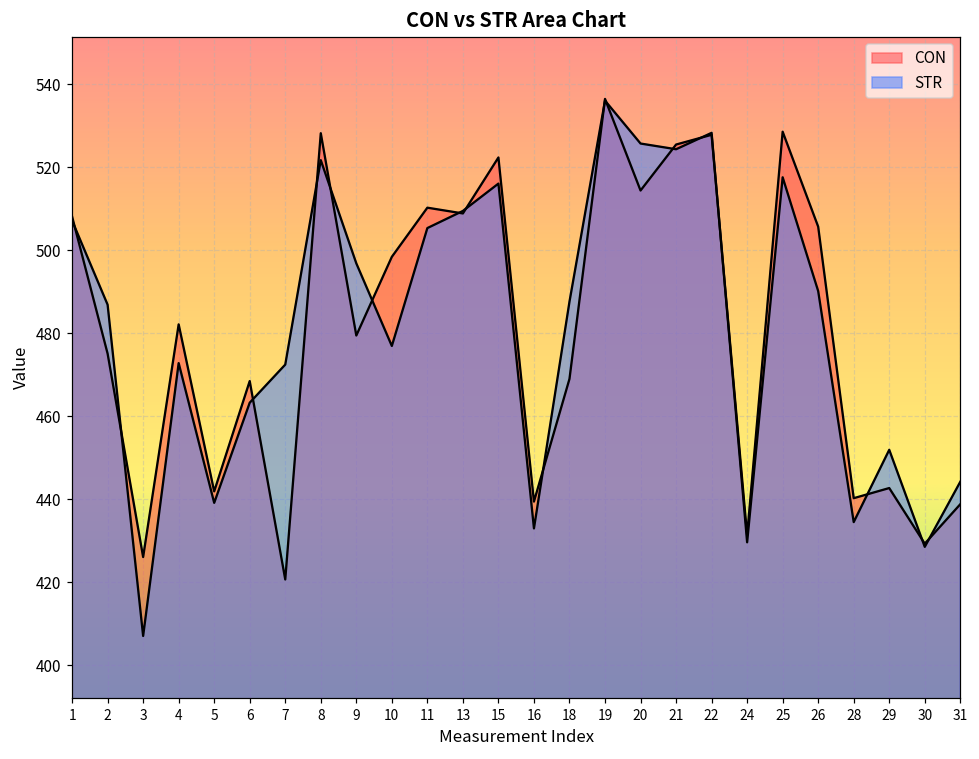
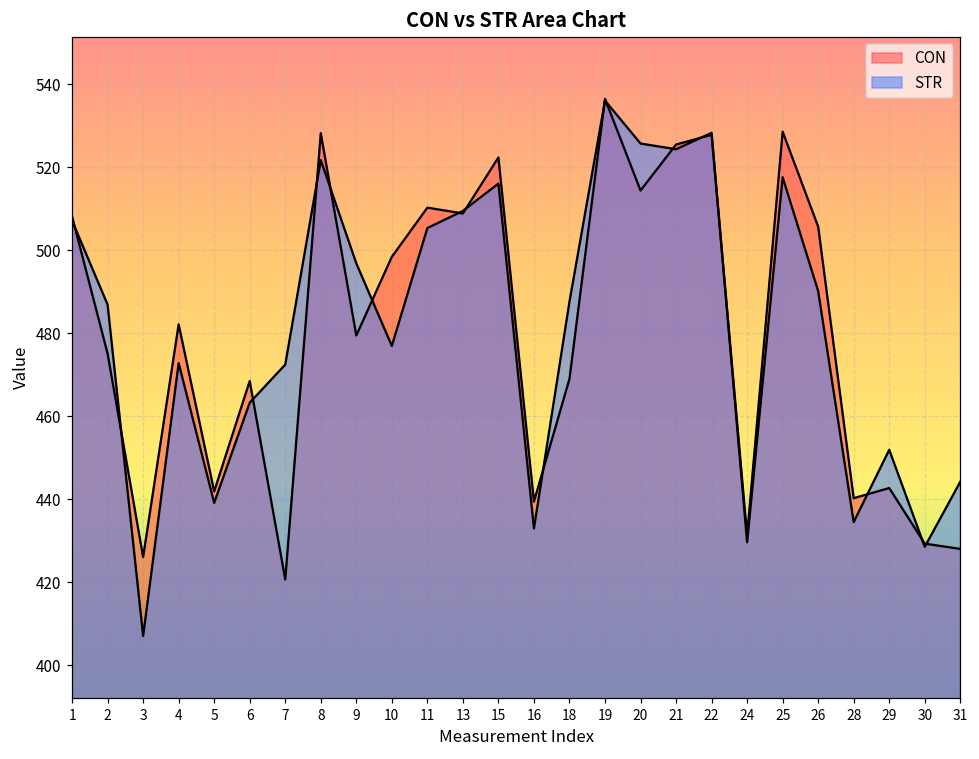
CON, 31: 439 -> 428
